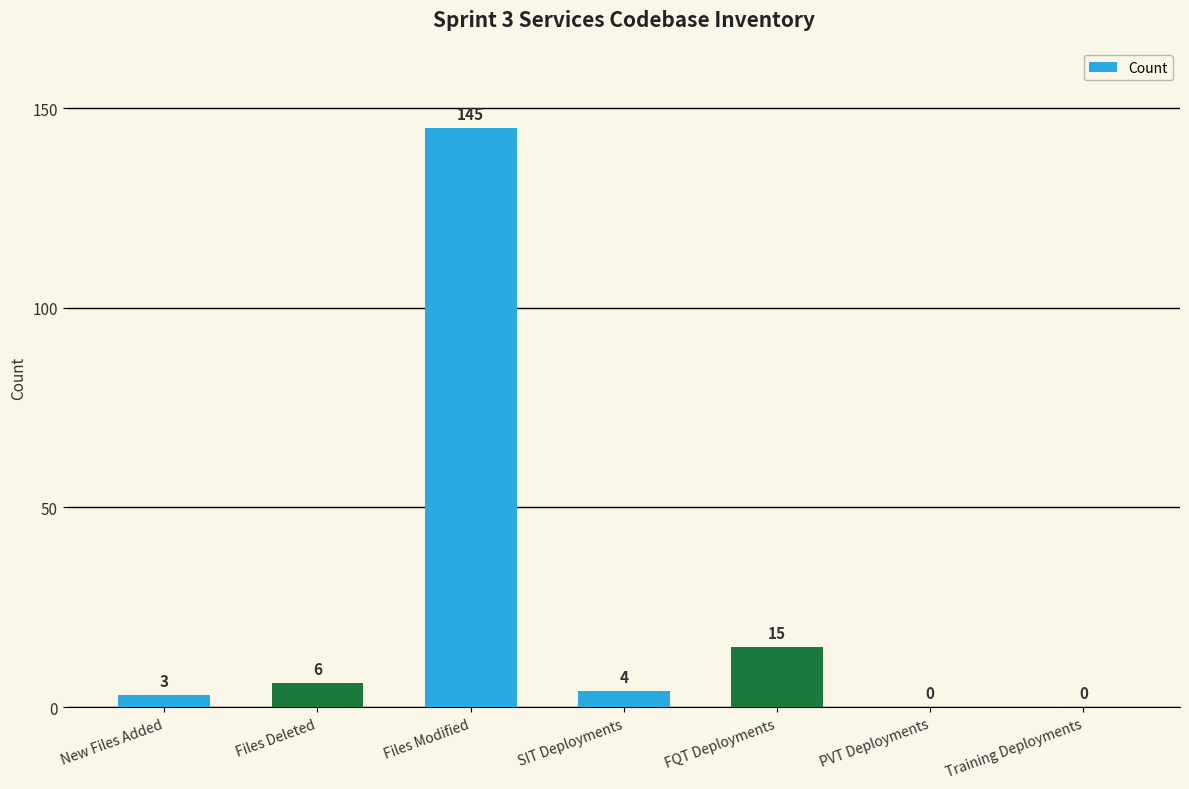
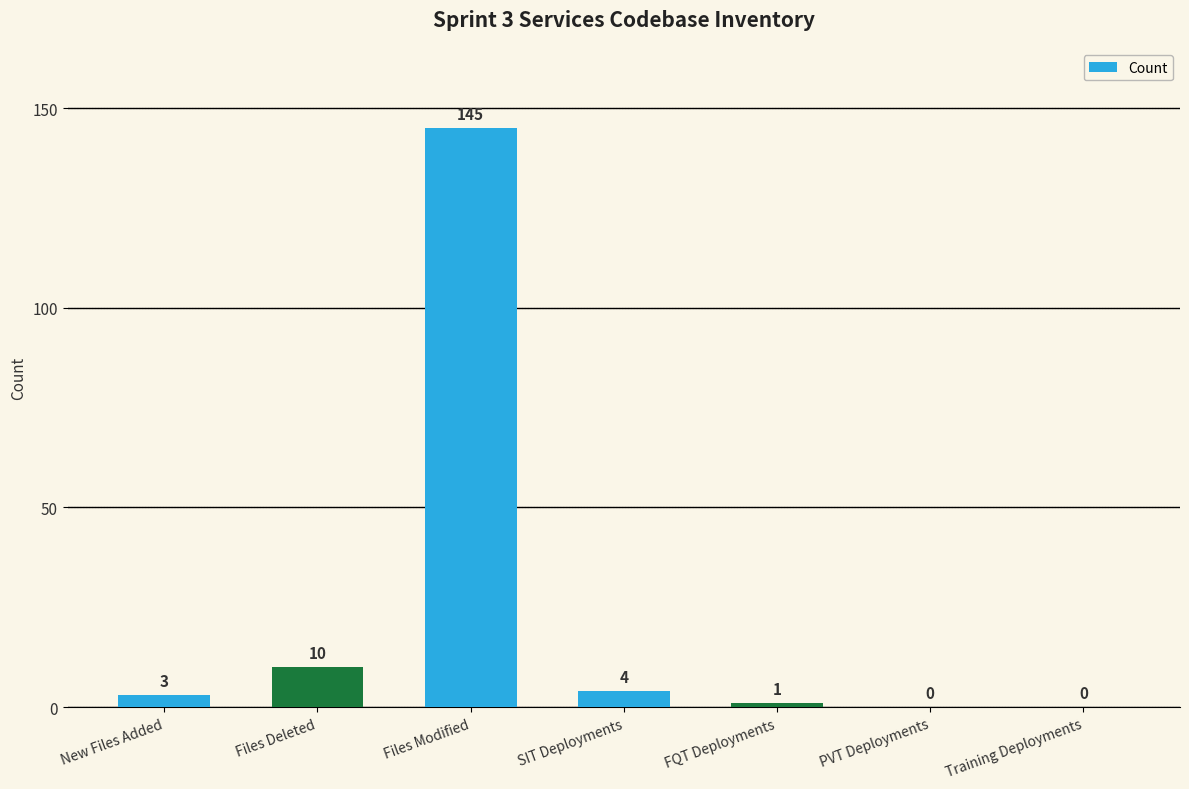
Files Deleted: 6 -> 10
FQT Deployments: 15 -> 1
